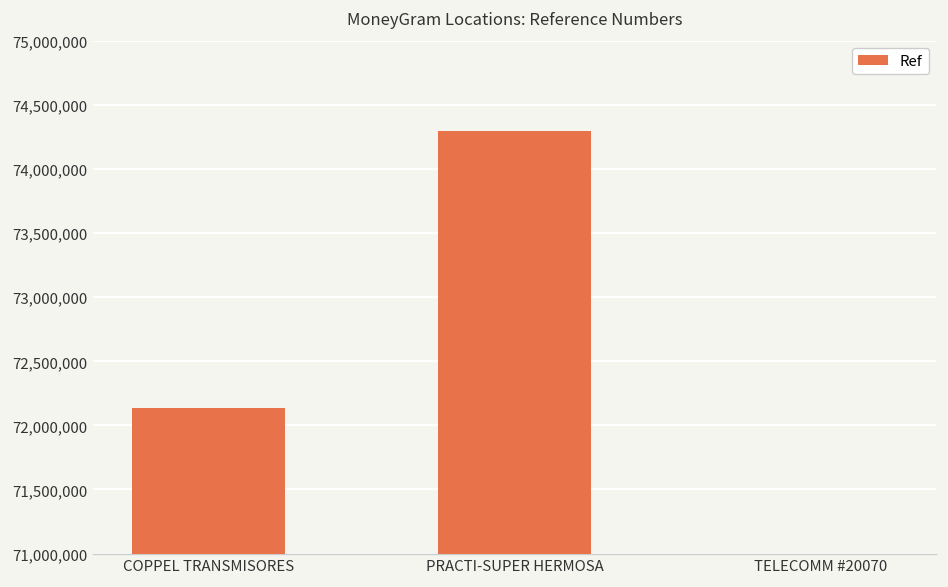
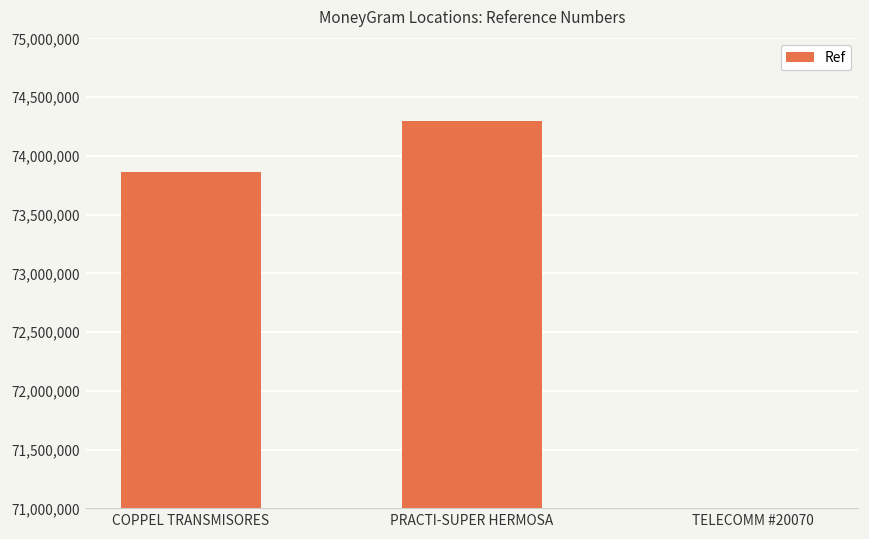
COPPEL TRANSMISORES: 72,140,000 -> 73,860,000
